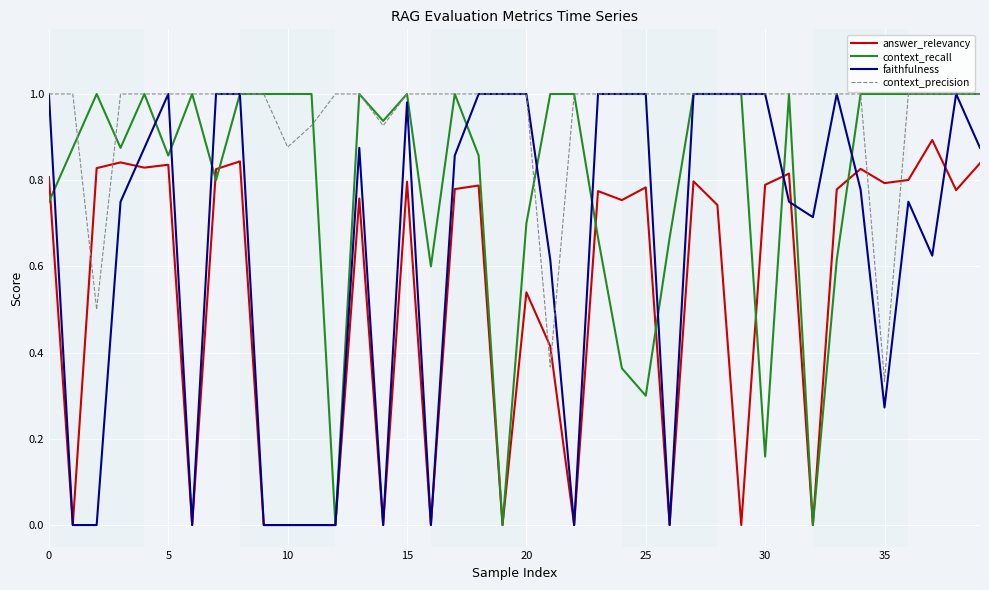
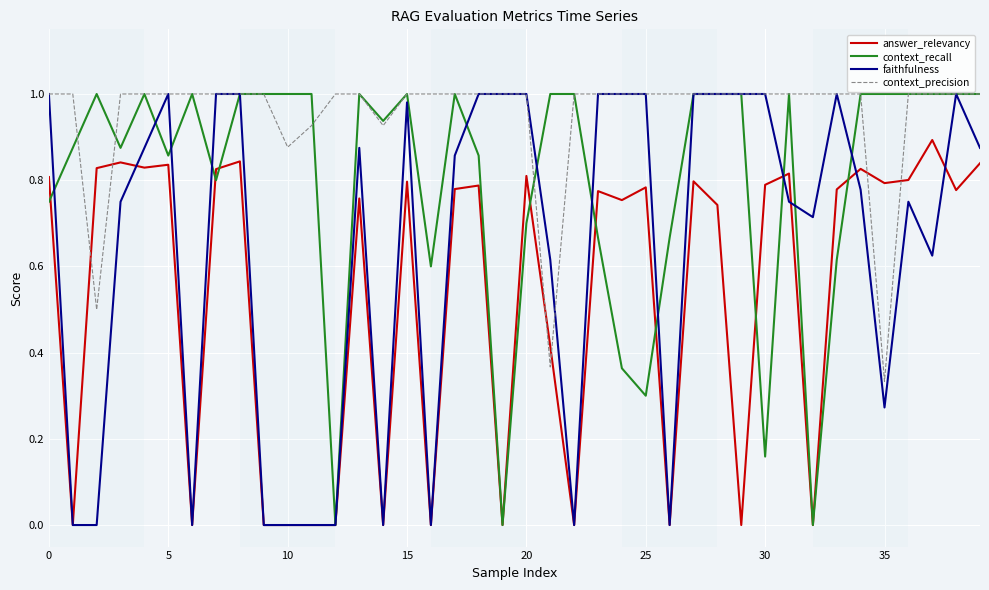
answer_relevancy, 20: 0.54 -> 0.81
